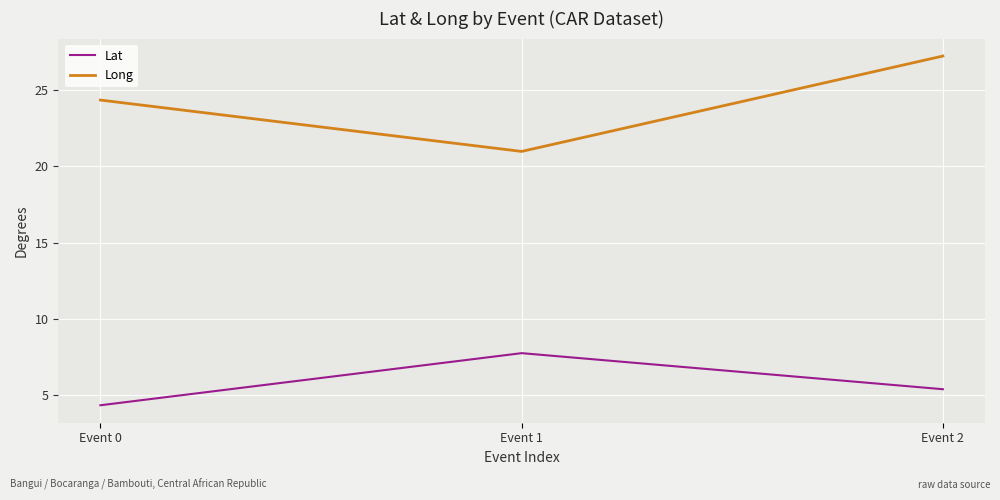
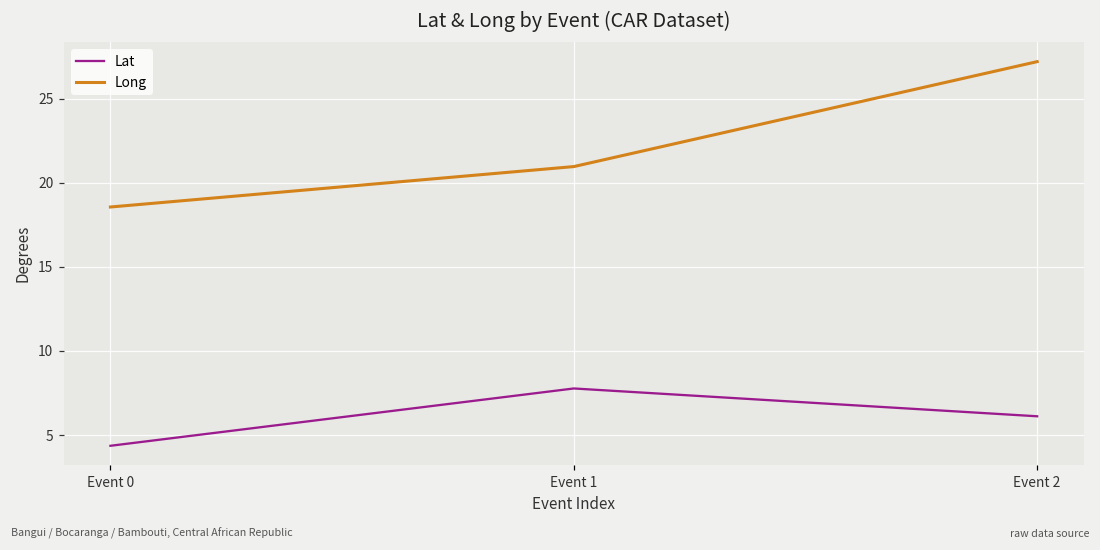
Long, Event 0: 24.3 -> 18.6
Lat, Event 2: 5.4 -> 6.1
